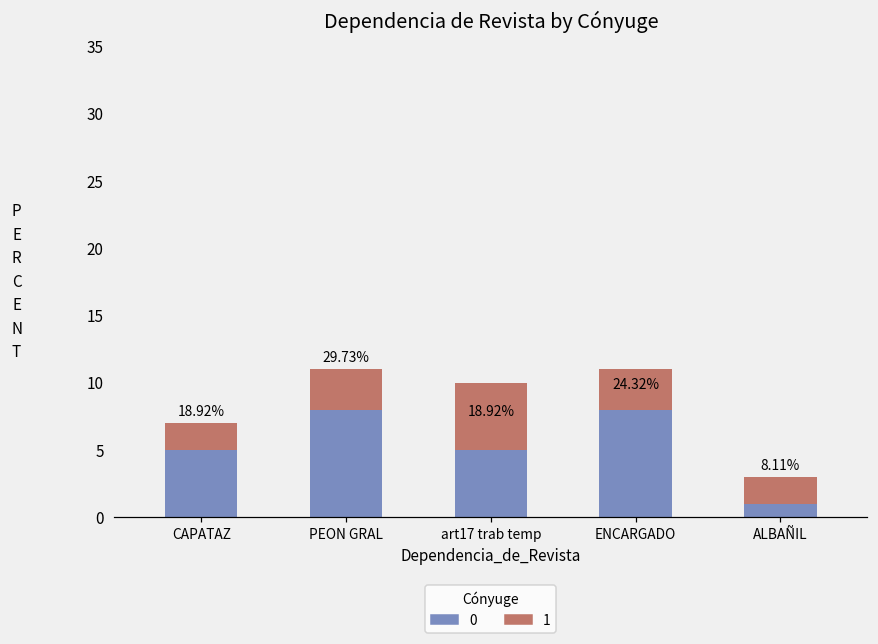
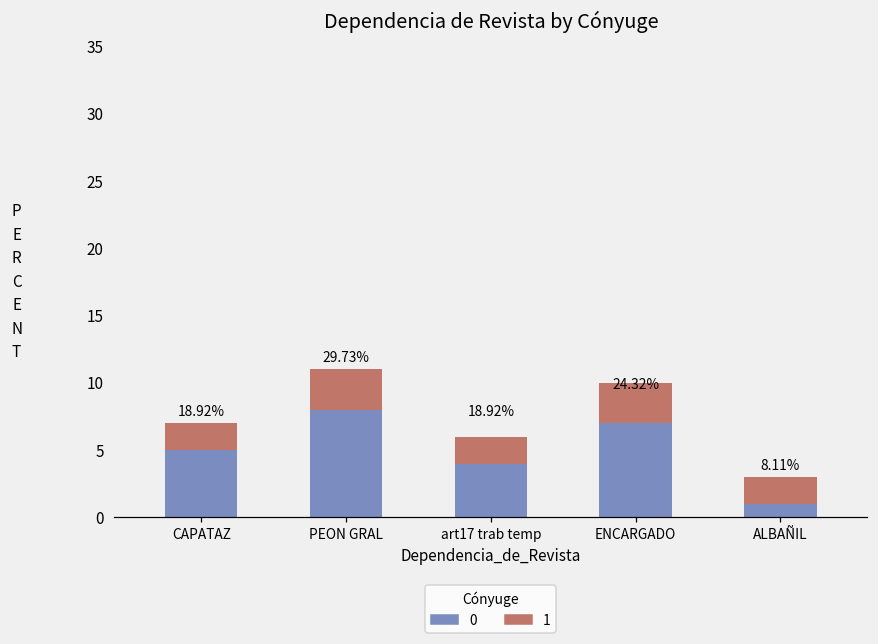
0, art17 trab temp: 5 -> 4
1, art17 trab temp: 5 -> 2
0, ENCARGADO: 8 -> 7
